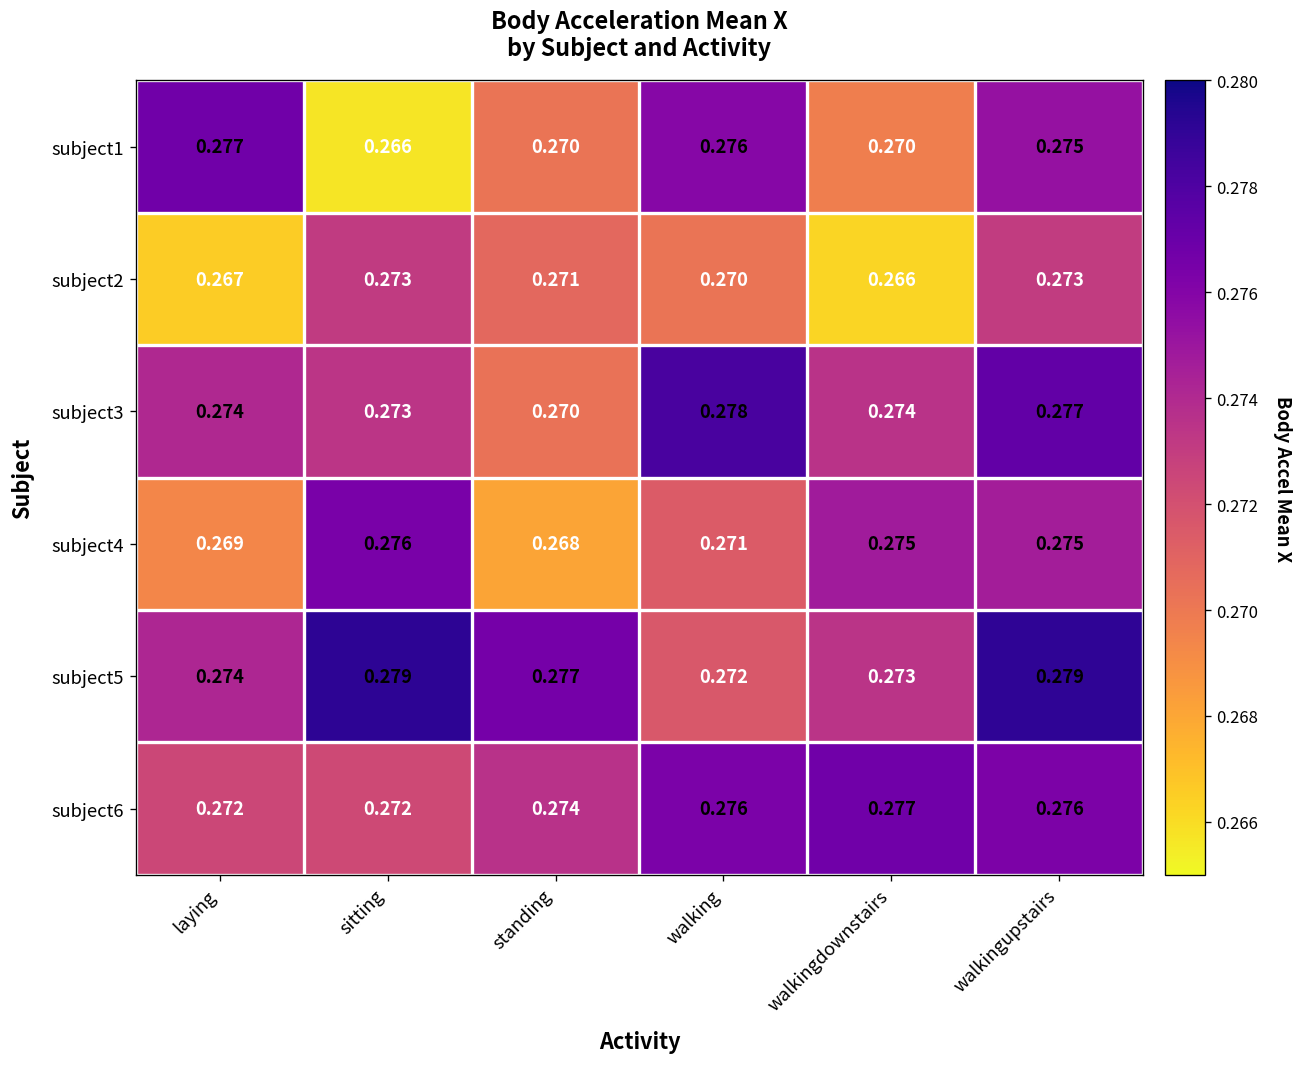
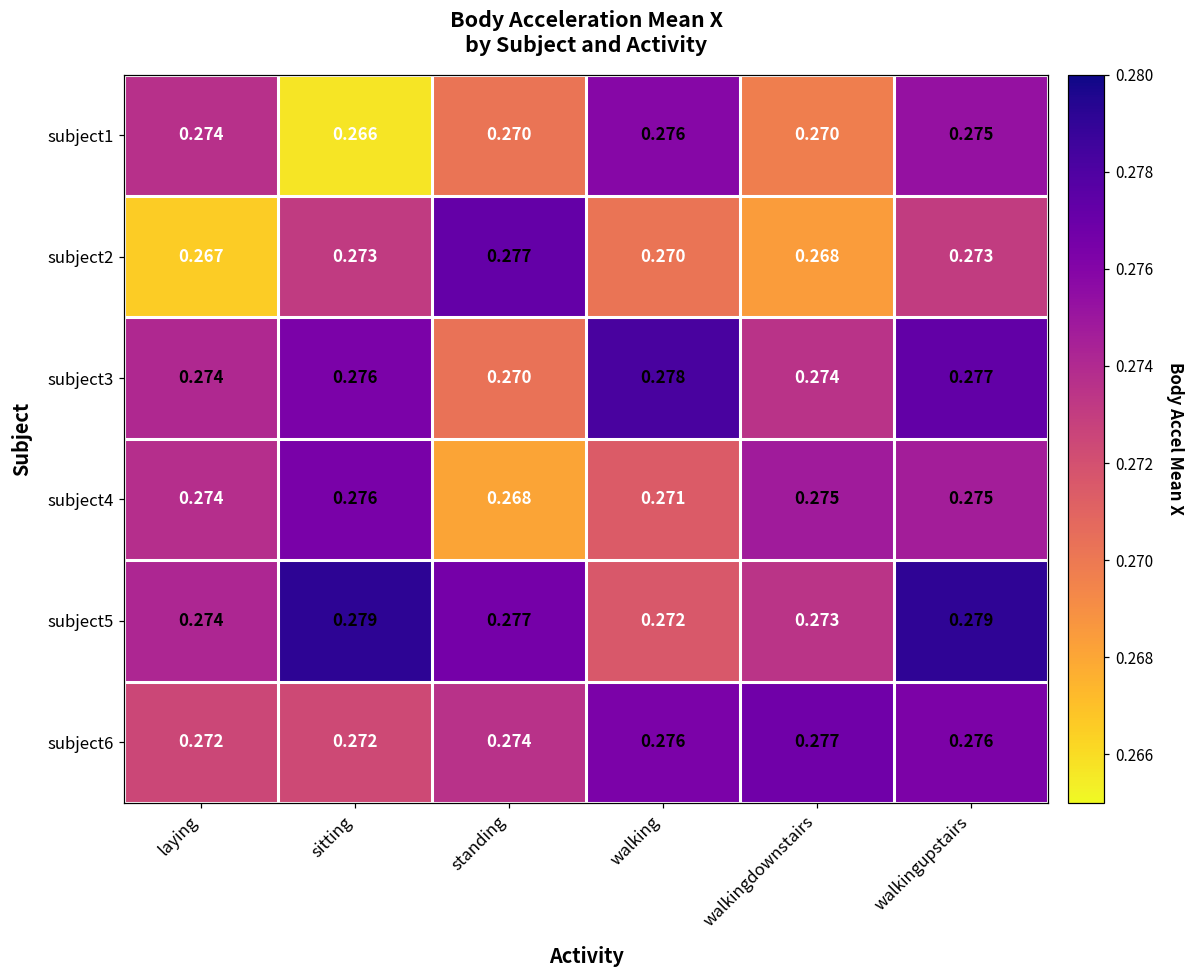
subject1, laying: 0.277 -> 0.274
subject2, standing: 0.271 -> 0.277
subject2, walkingdownstairs: 0.266 -> 0.268
subject3, sitting: 0.273 -> 0.276
subject4, laying: 0.269 -> 0.274
